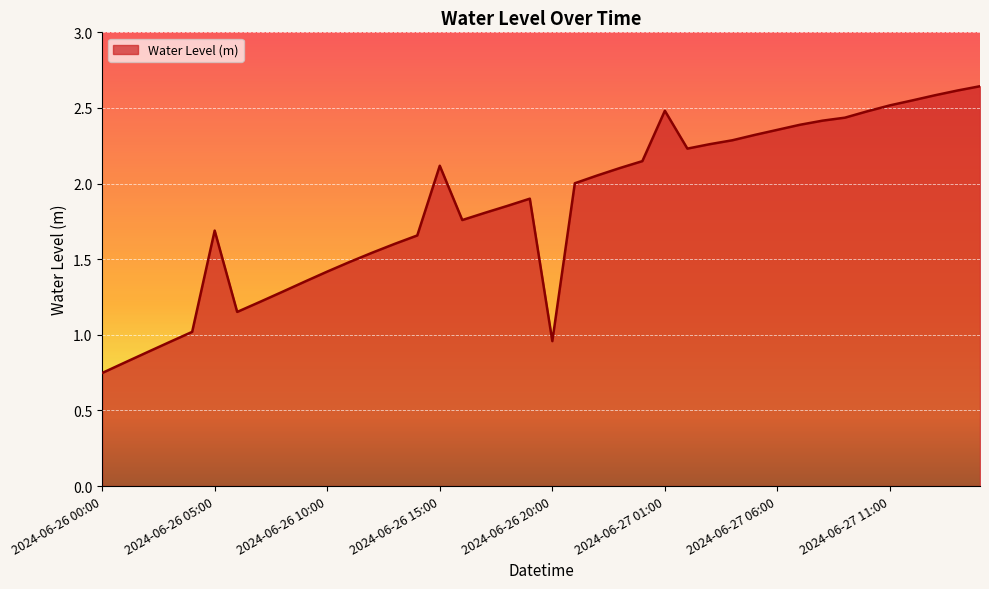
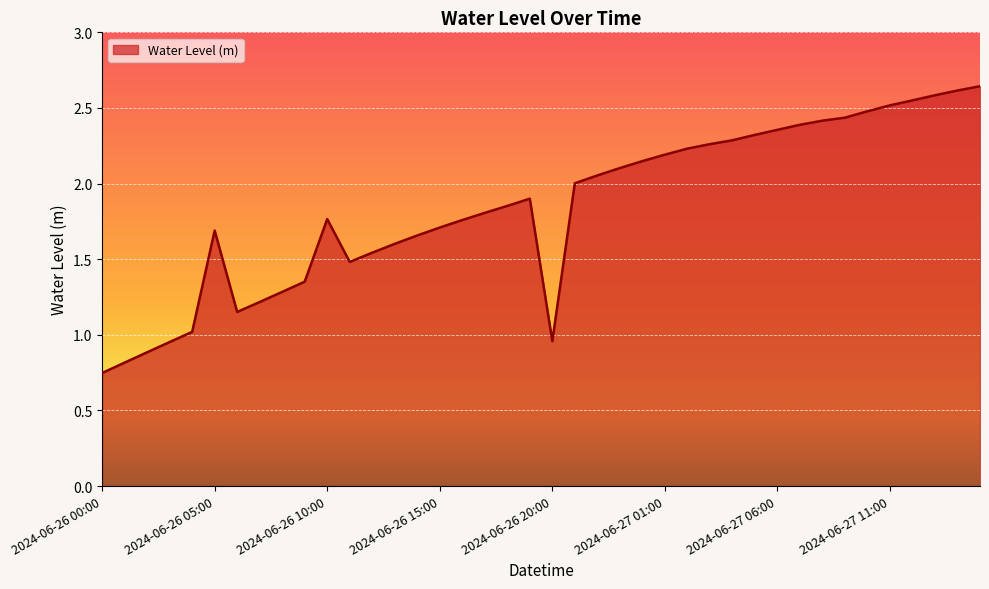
2024-06-26 10:00: 1.42 -> 1.77
2024-06-26 15:00: 2.12 -> 1.71
2024-06-27 01:00: 2.48 -> 2.19
